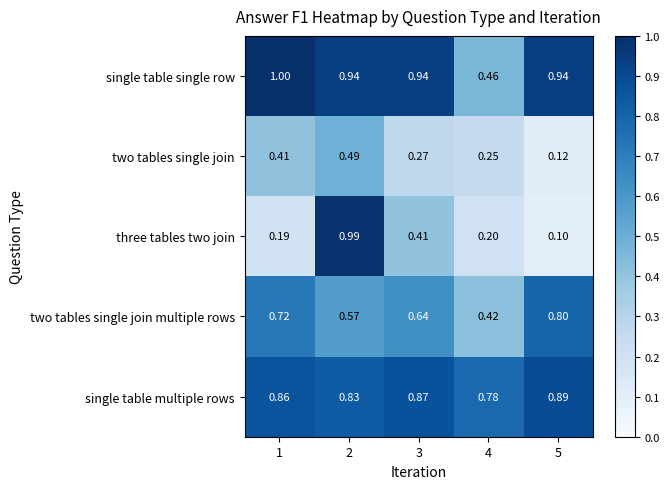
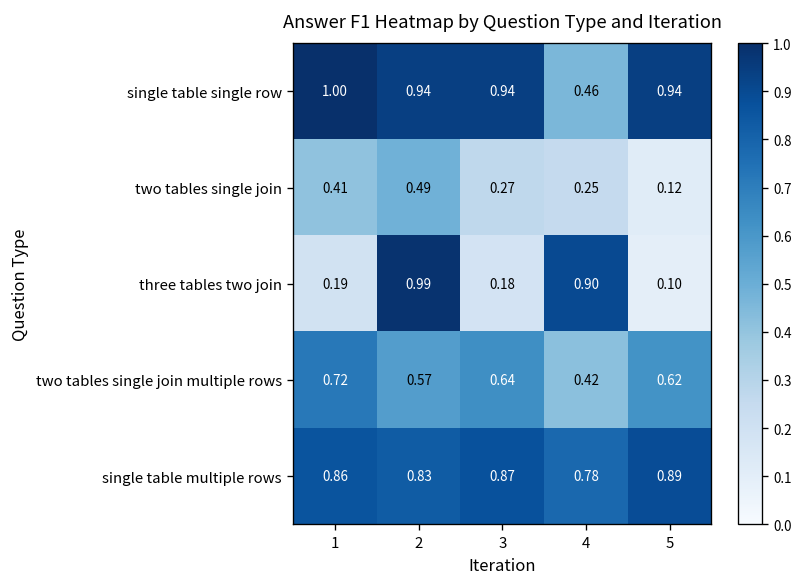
three tables two join, 3: 0.41 -> 0.18
three tables two join, 4: 0.20 -> 0.90
two tables single join multiple rows, 5: 0.80 -> 0.62
